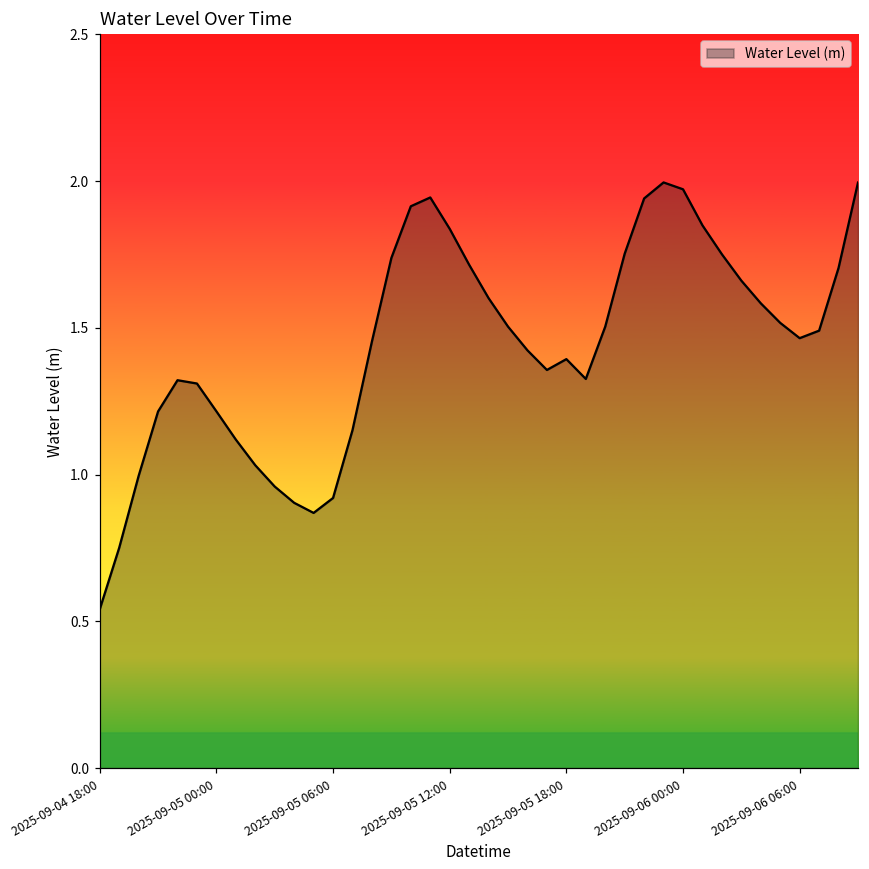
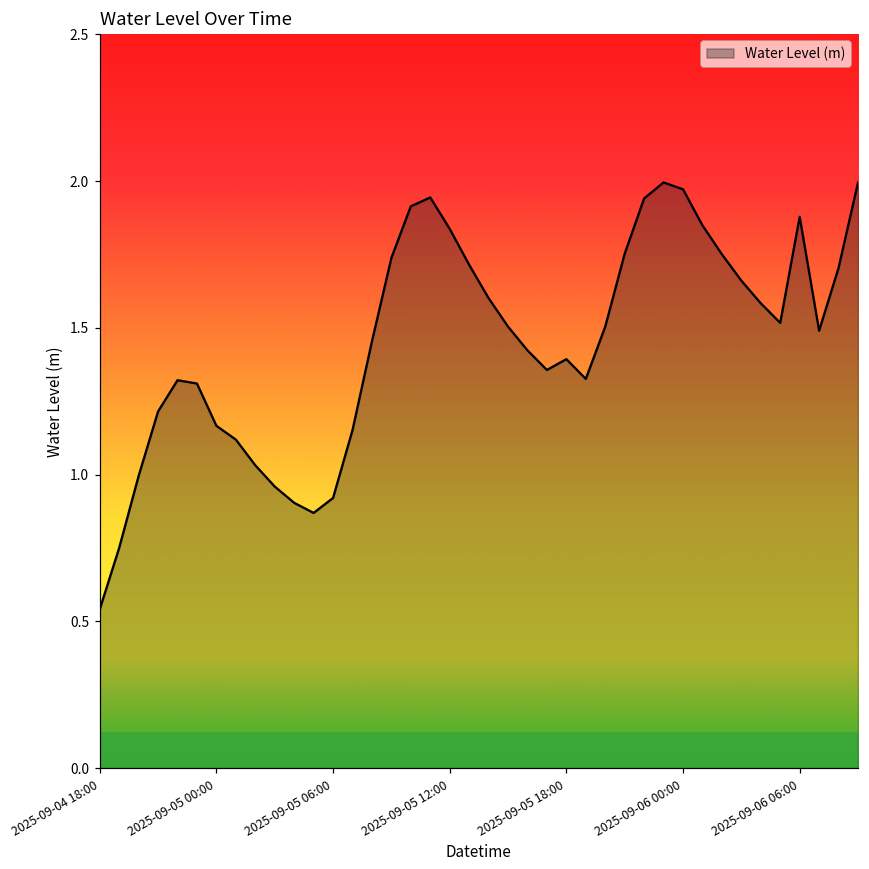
2025-09-05 00:00: 1.22 -> 1.17
2025-09-06 06:00: 1.47 -> 1.88
